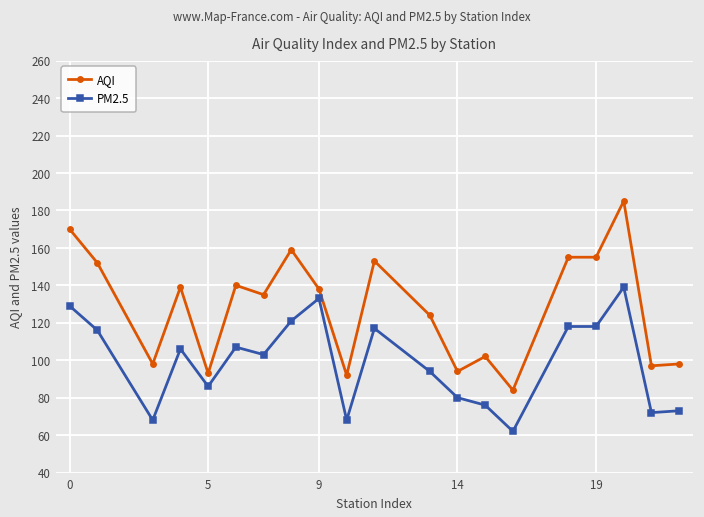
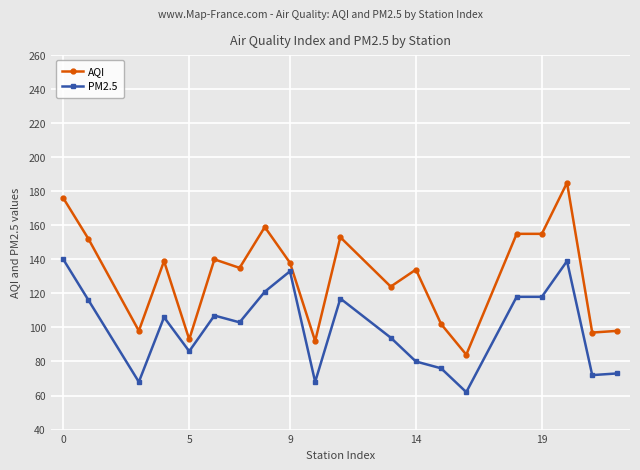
AQI, 0: 170 -> 176
PM2.5, 0: 129 -> 140
AQI, 14: 94 -> 134
